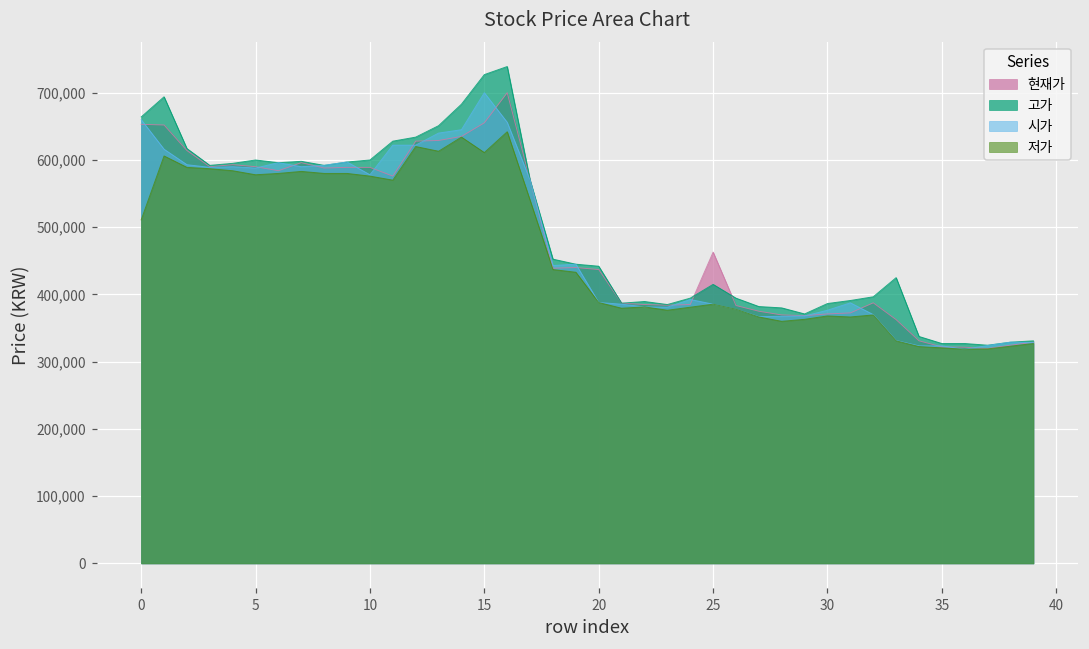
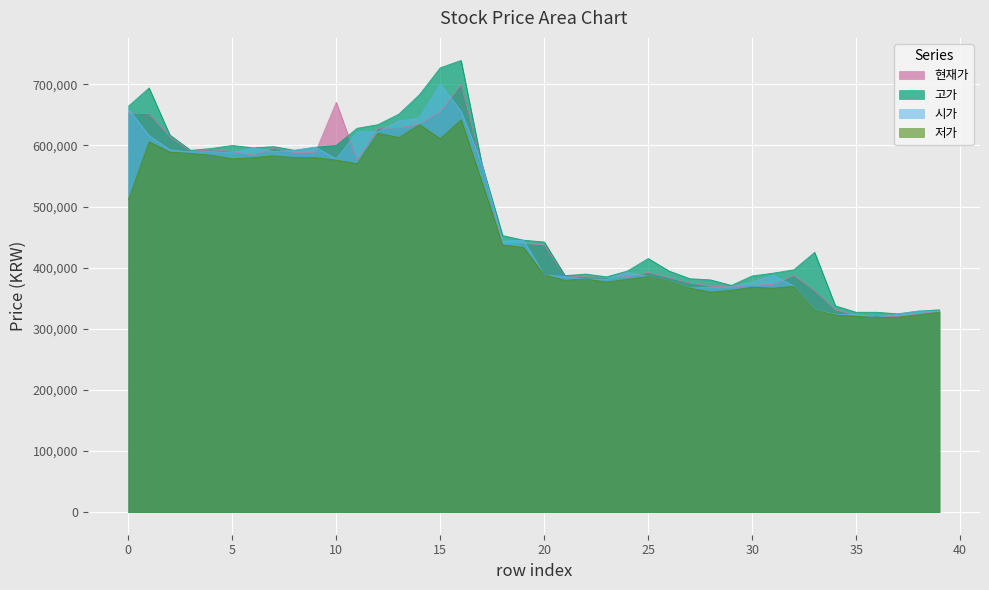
현재가, 10: 590,000 -> 670,000
현재가, 25: 460,000 -> 390,000
